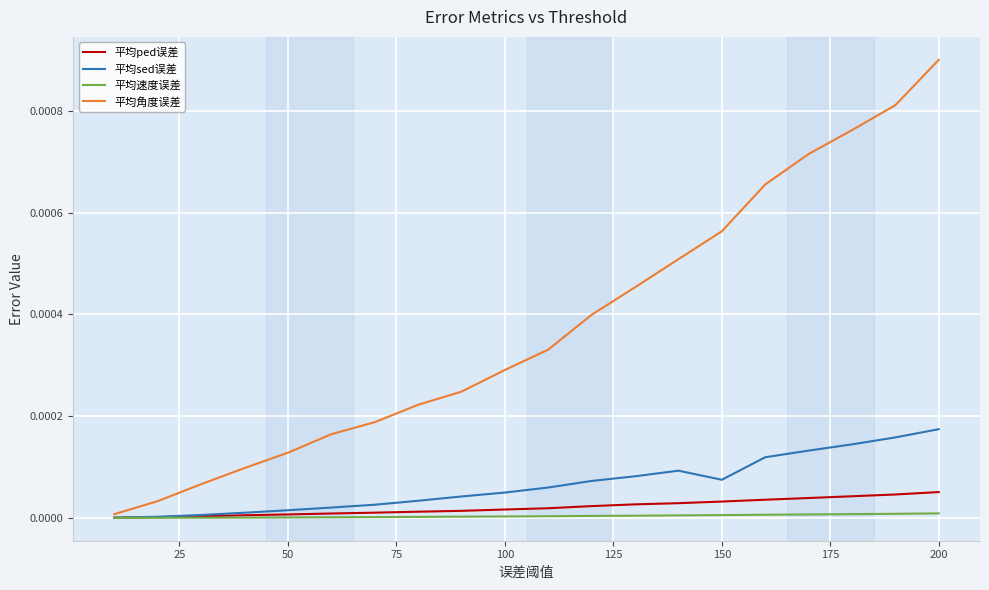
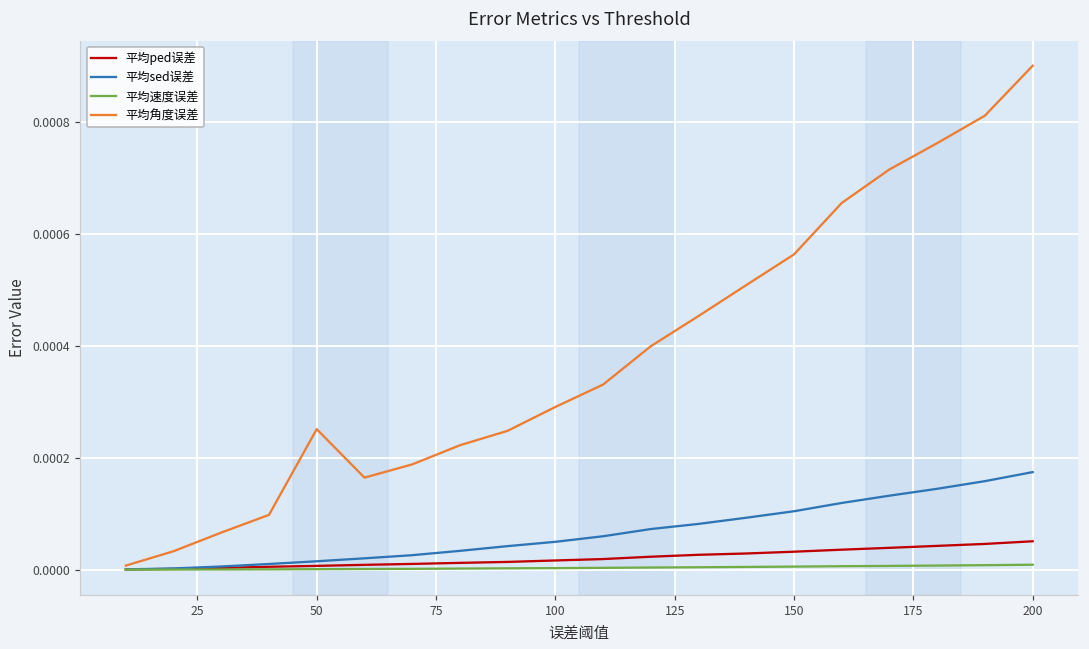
平均角度误差, 50: 0.00013 -> 0.00025
平均sed误差, 150: 0.00007 -> 0.00010
